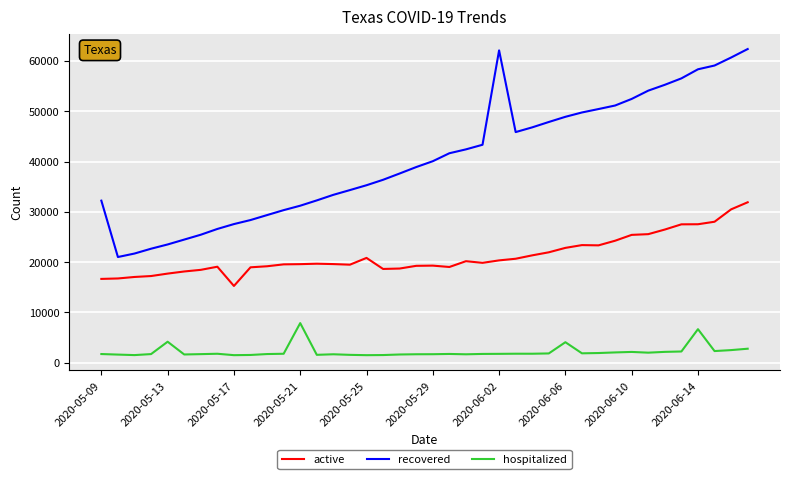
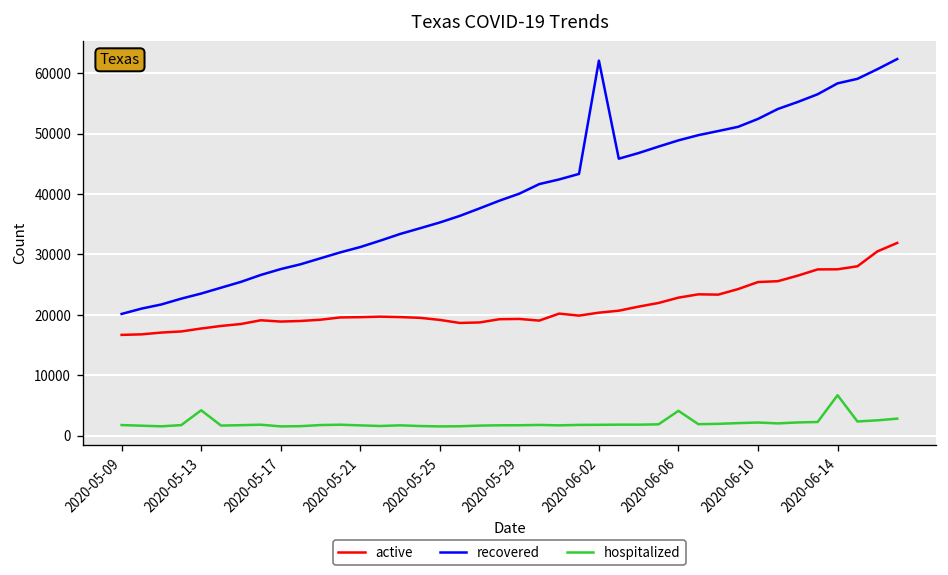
recovered, 2020-05-09: 32000 -> 20000
active, 2020-05-17: 15000 -> 19000
hospitalized, 2020-05-21: 8000 -> 2000
active, 2020-05-25: 21000 -> 19000
